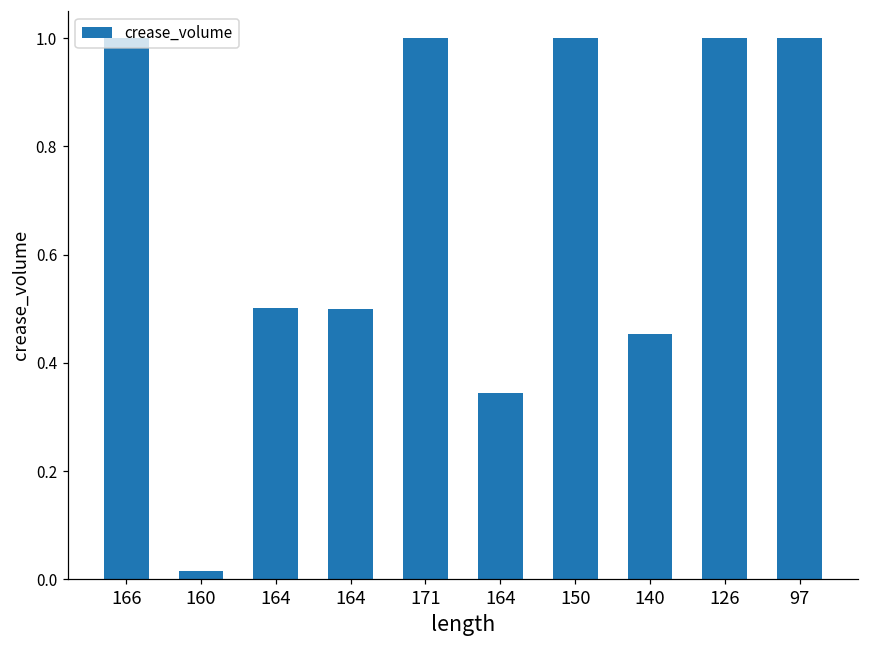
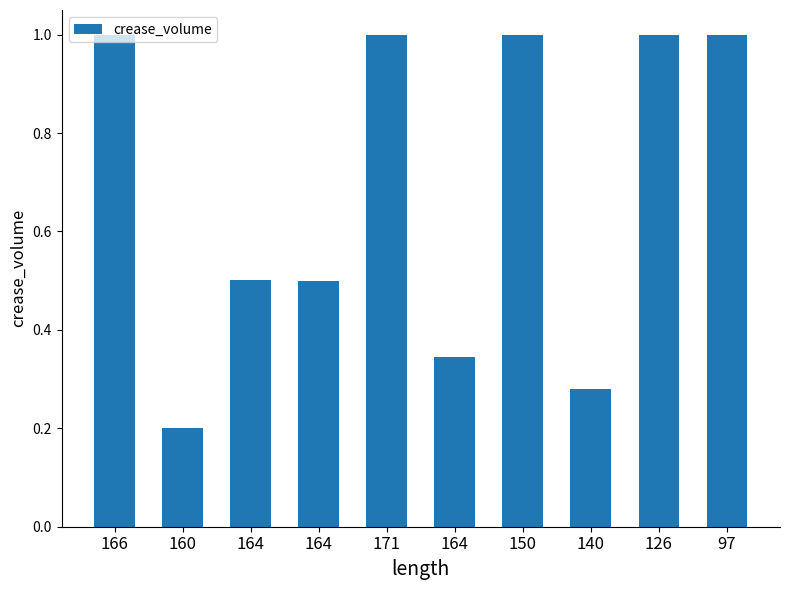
160: 0.01 -> 0.20
140: 0.45 -> 0.28
